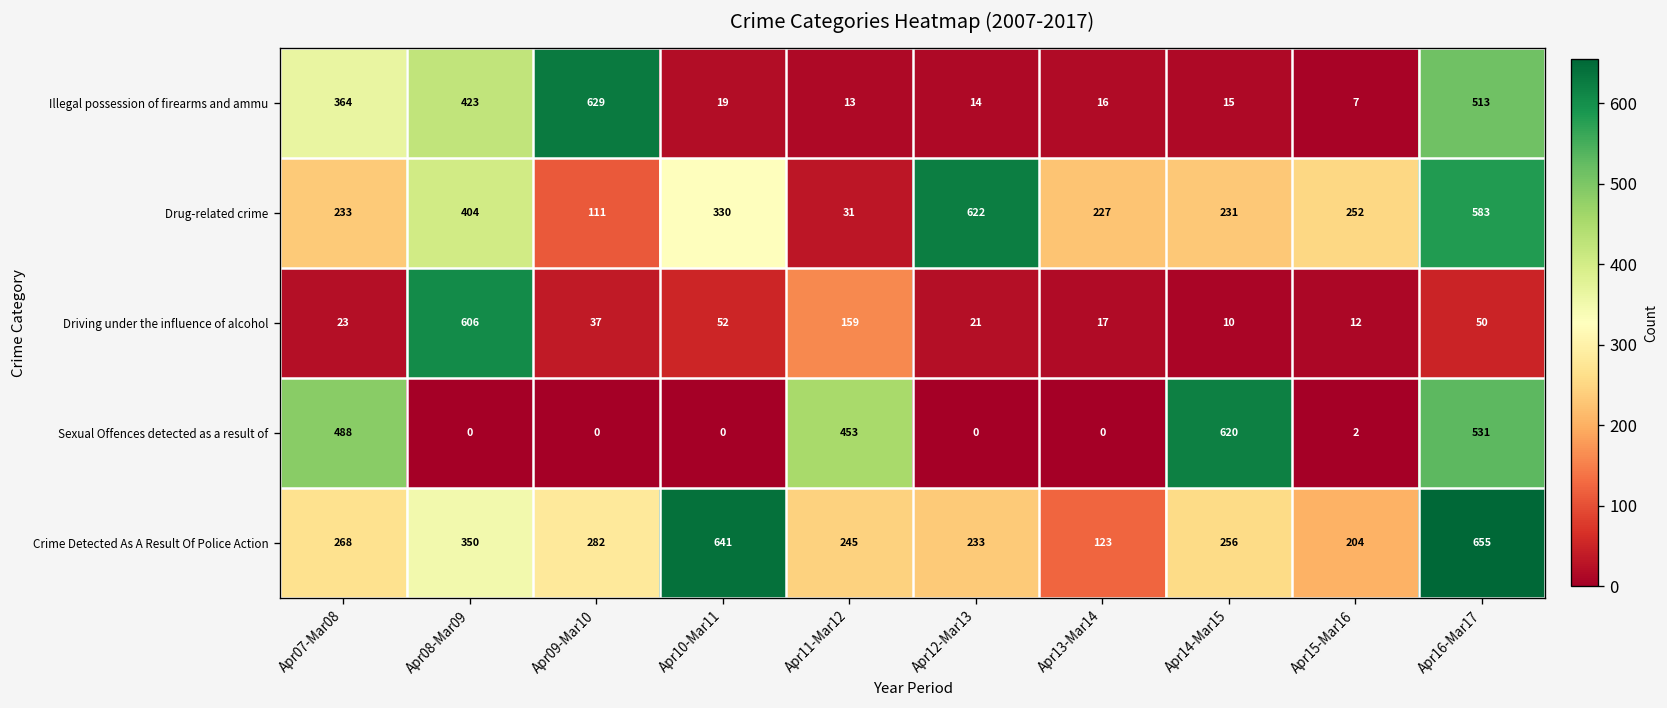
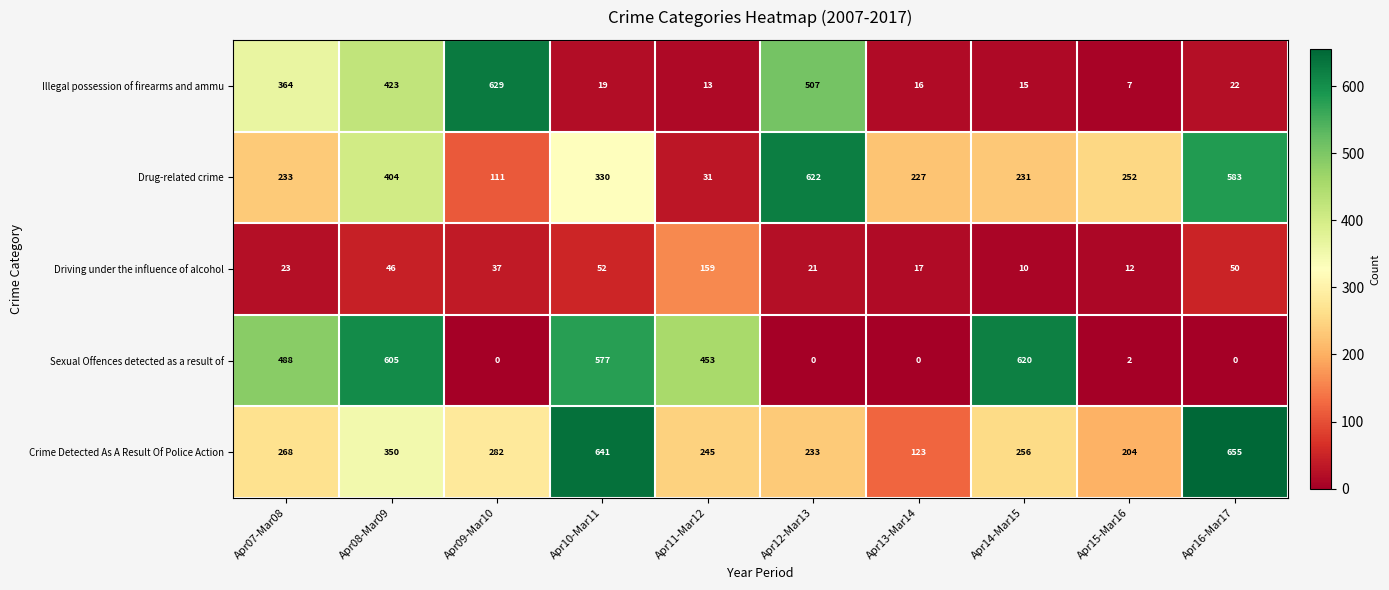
Illegal possession of firearms and ammu, Apr12-Mar13: 14 -> 507
Illegal possession of firearms and ammu, Apr16-Mar17: 513 -> 22
Driving under the influence of alcohol, Apr08-Mar09: 606 -> 46
Sexual Offences detected as a result of, Apr08-Mar09: 0 -> 605
Sexual Offences detected as a result of, Apr10-Mar11: 0 -> 577
Sexual Offences detected as a result of, Apr16-Mar17: 531 -> 0
